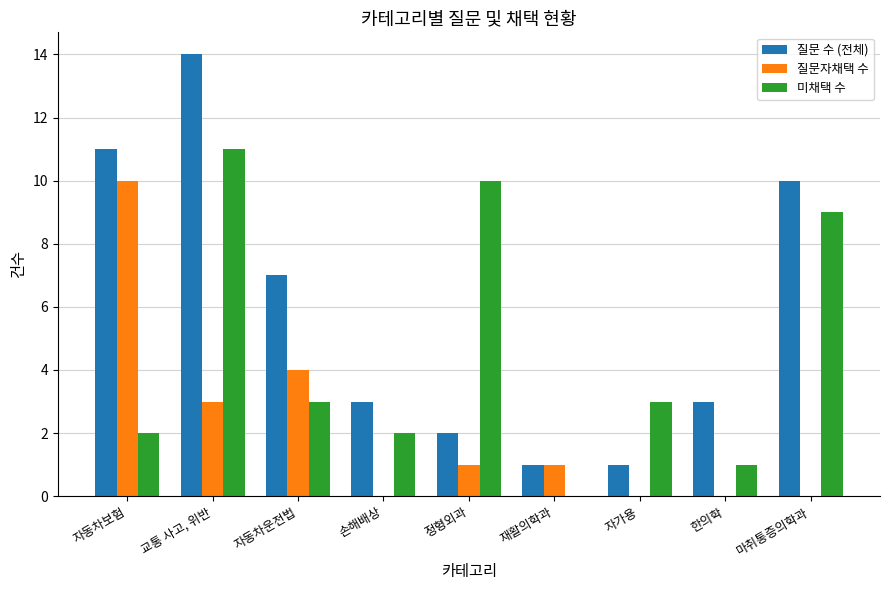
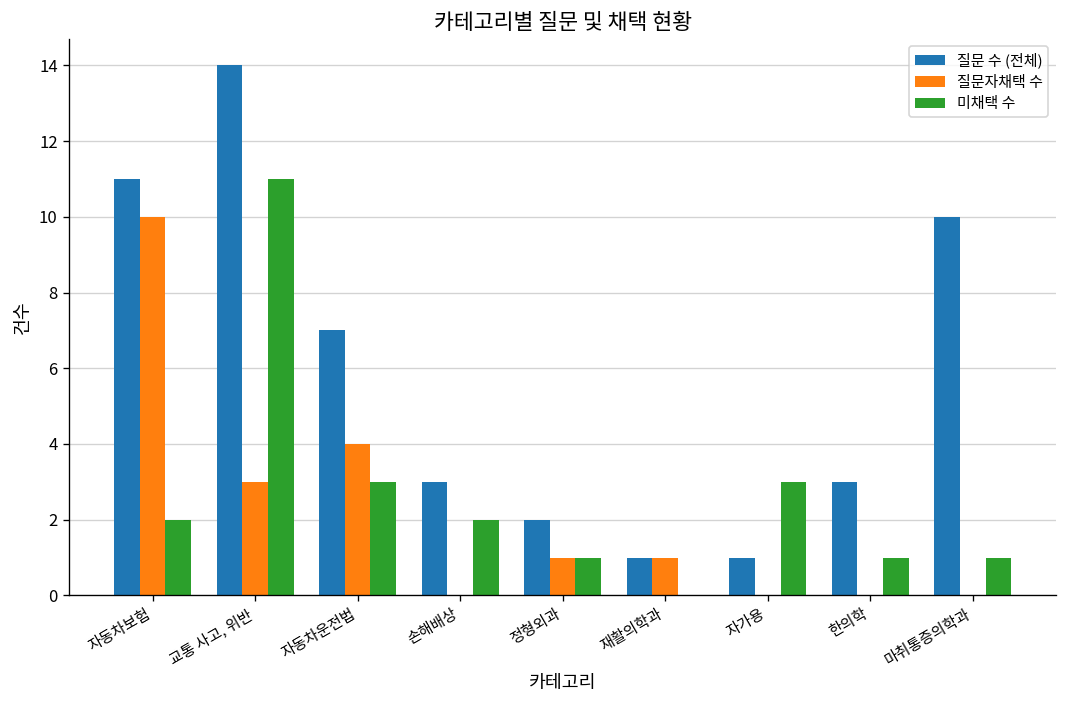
미채택 수, 정형외과: 10 -> 1
미채택 수, 마취통증의학과: 9 -> 1
